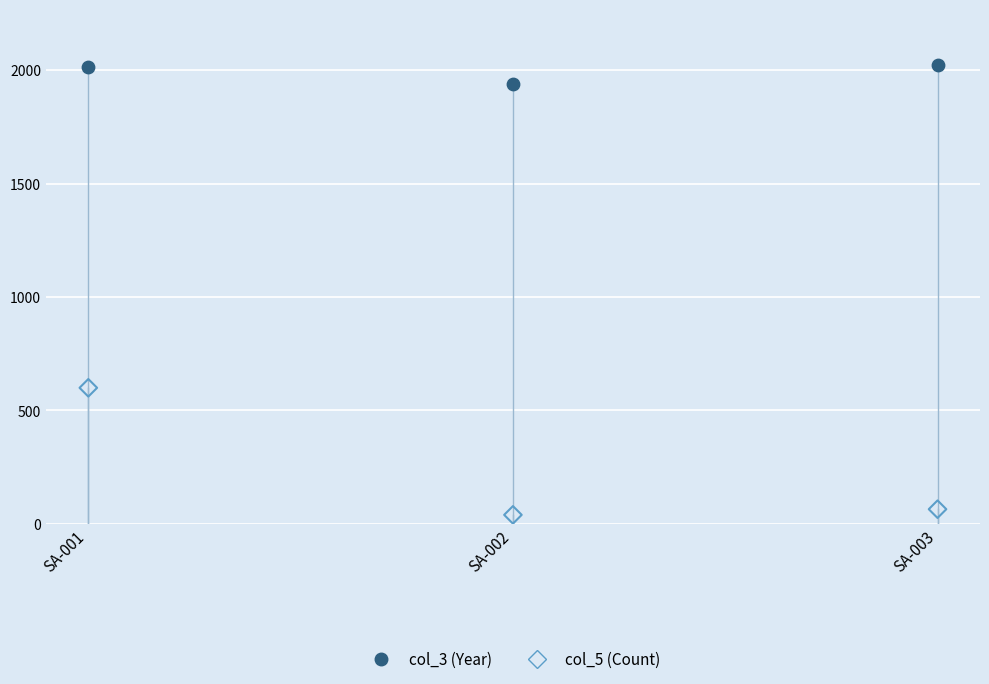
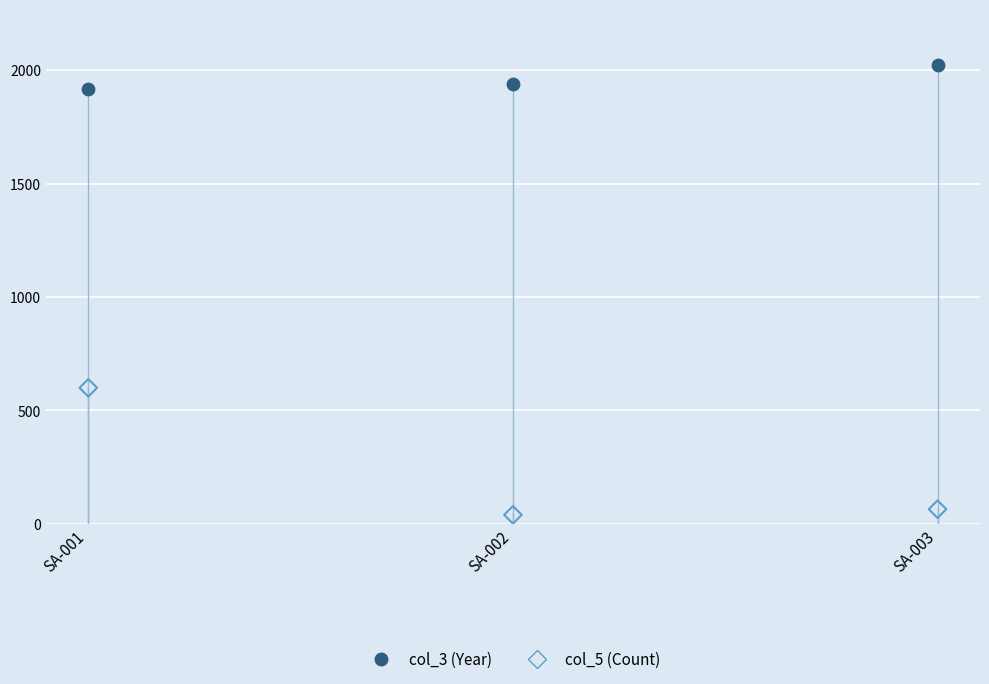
col_3 (Year), SA-001: 2010 -> 1920
